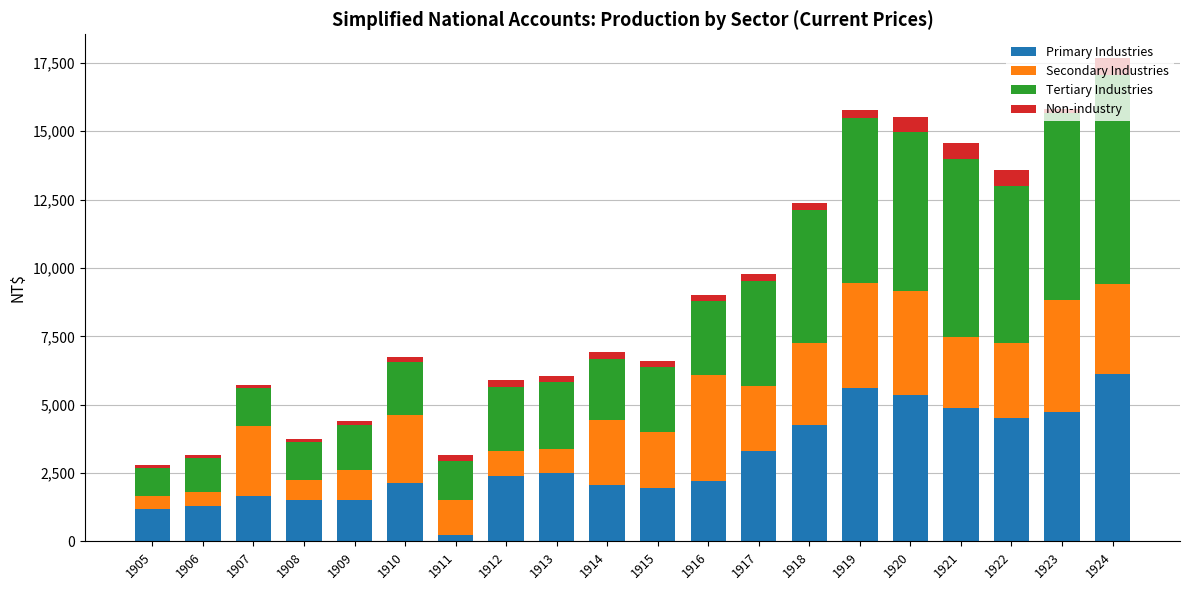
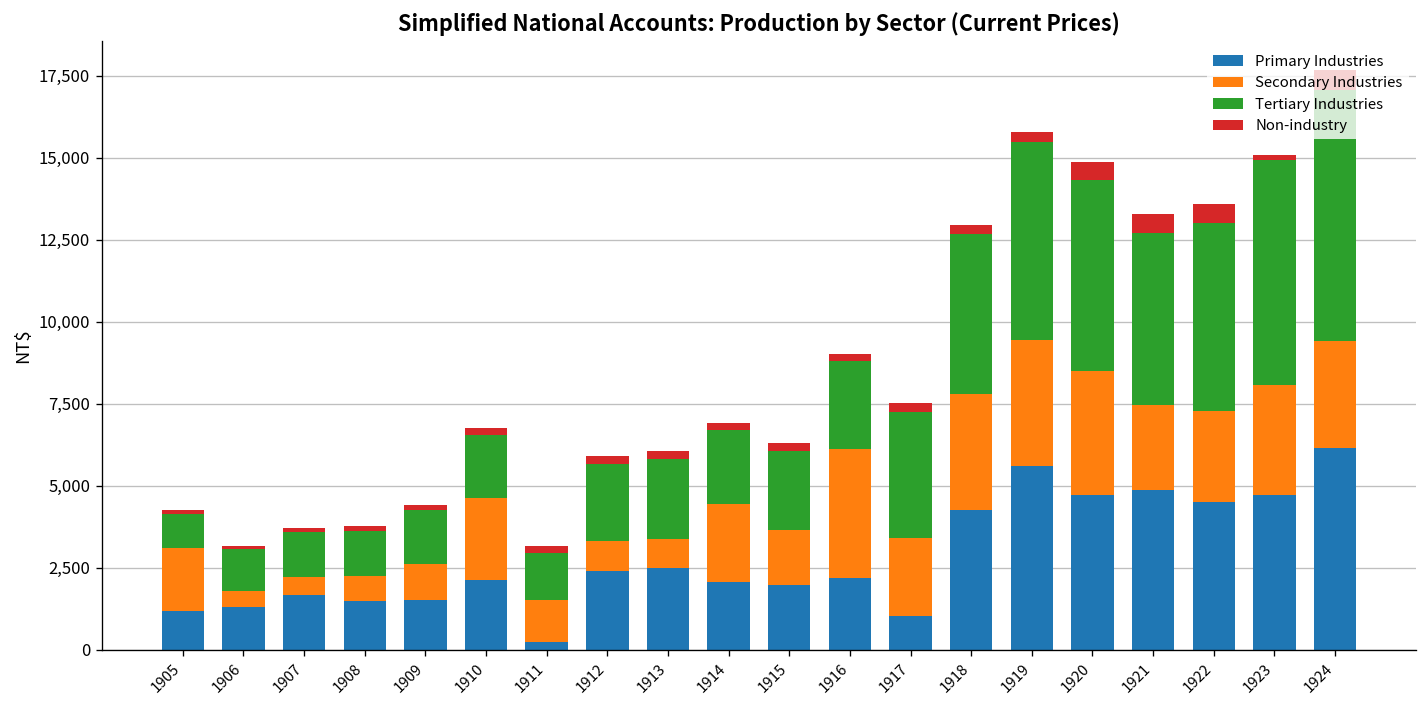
Secondary Industries, 1905: 500 -> 1,900
Secondary Industries, 1907: 2,600 -> 600
Secondary Industries, 1915: 2,000 -> 1,700
Primary Industries, 1917: 3,300 -> 1,000
Secondary Industries, 1918: 3,000 -> 3,500
Primary Industries, 1920: 5,400 -> 4,700
Tertiary Industries, 1921: 6,500 -> 5,200
Secondary Industries, 1923: 4,100 -> 3,400
